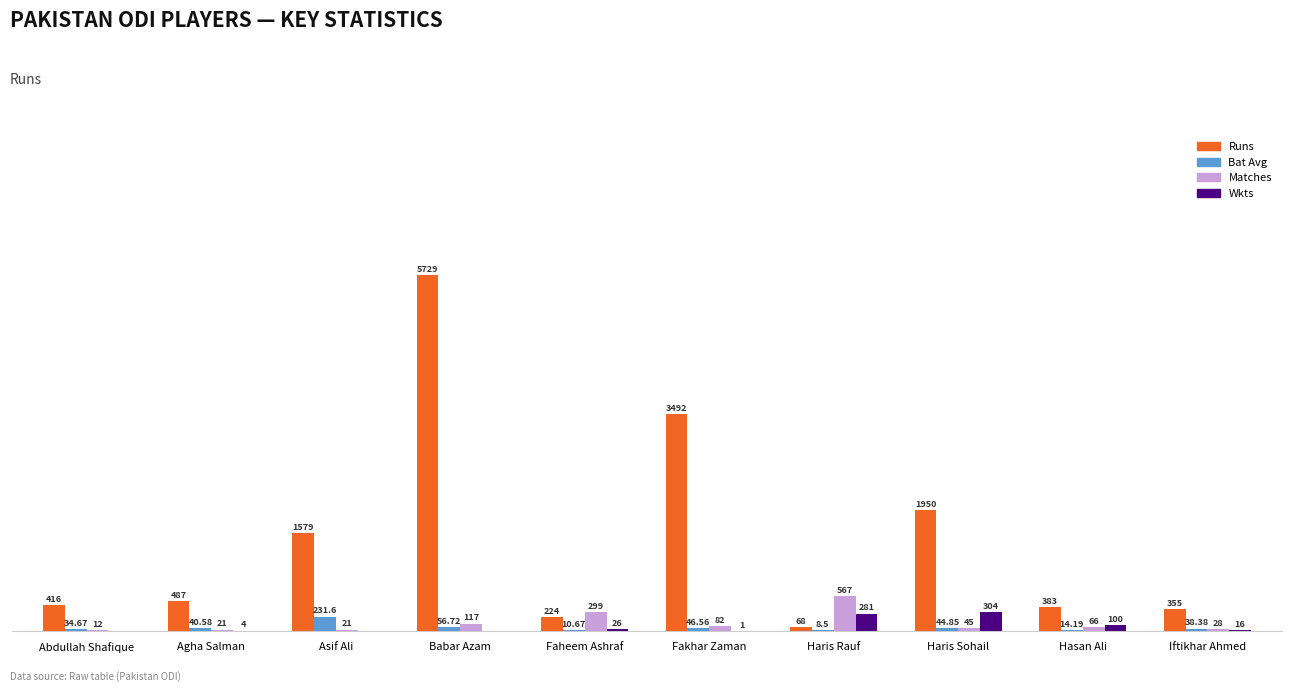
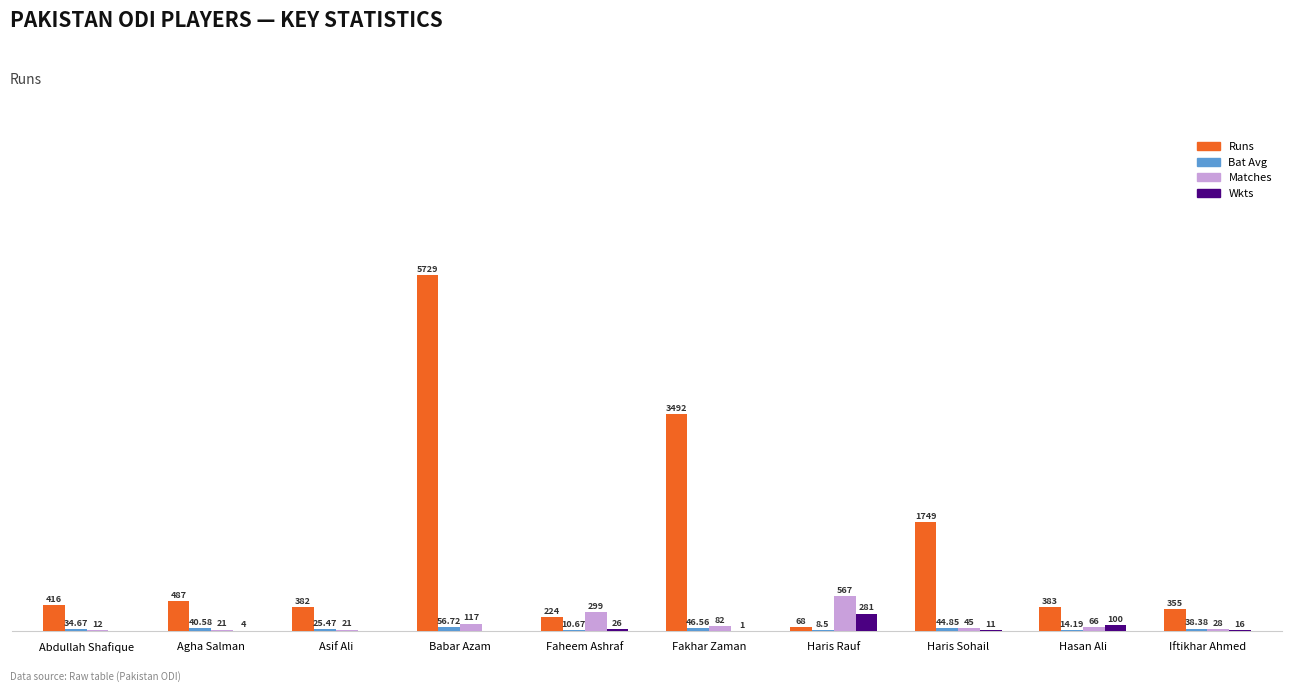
Runs, Asif Ali: 1579 -> 382
Bat Avg, Asif Ali: 231.6 -> 25.47
Runs, Haris Sohail: 1950 -> 1749
Wkts, Haris Sohail: 304 -> 11
